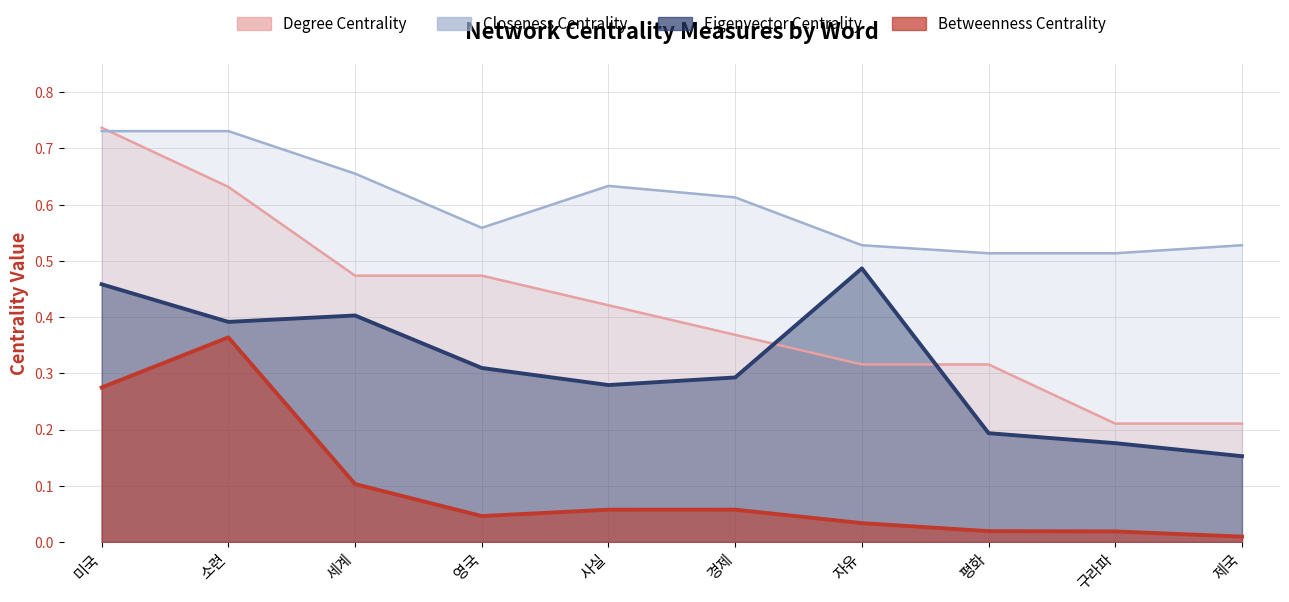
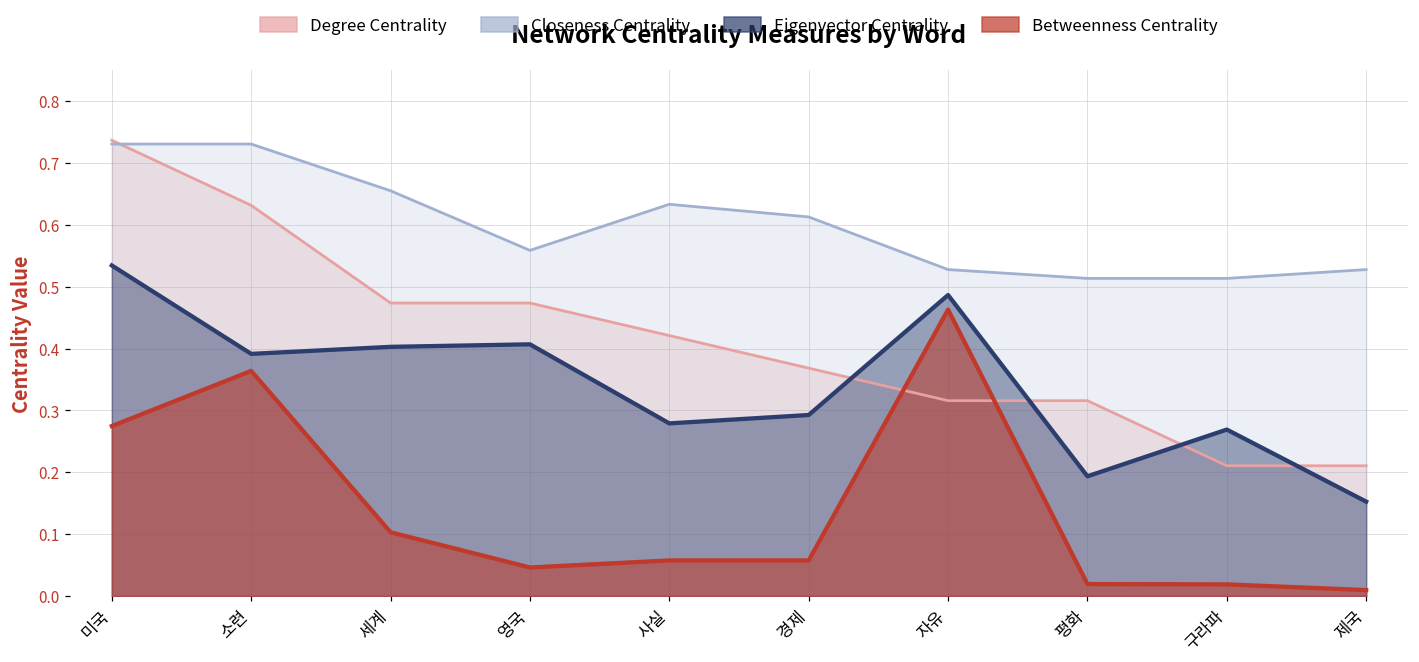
Eigenvector Centrality, 미국: 0.46 -> 0.53
Eigenvector Centrality, 영국: 0.31 -> 0.41
Betweenness Centrality, 자유: 0.03 -> 0.46
Eigenvector Centrality, 구라파: 0.18 -> 0.27
